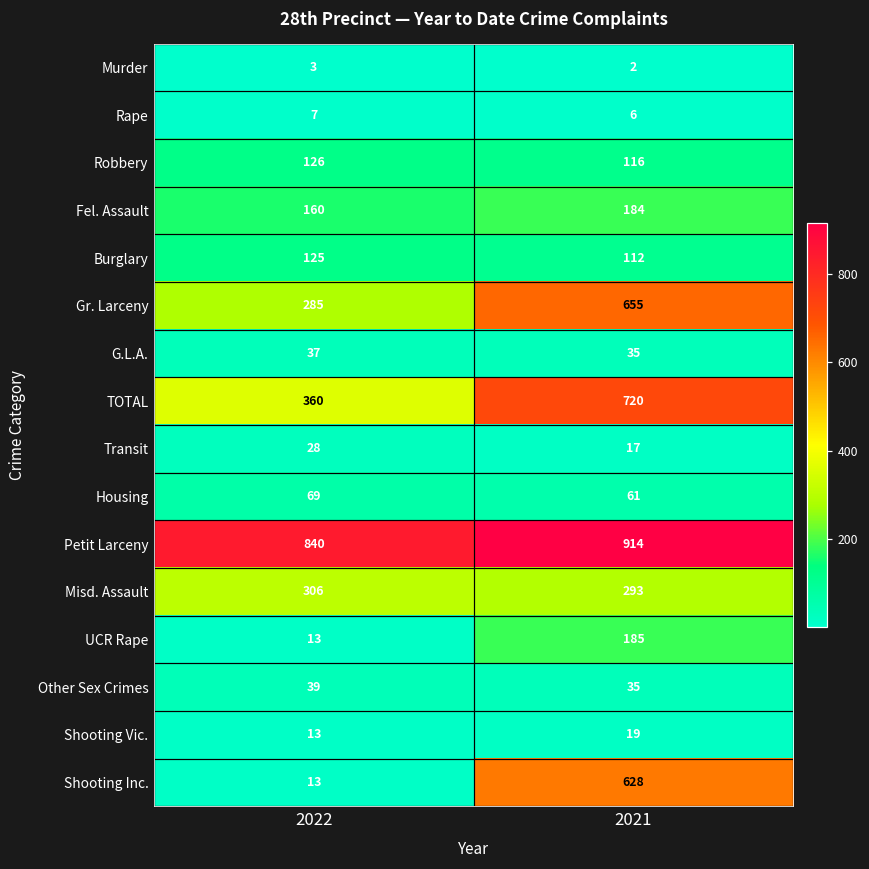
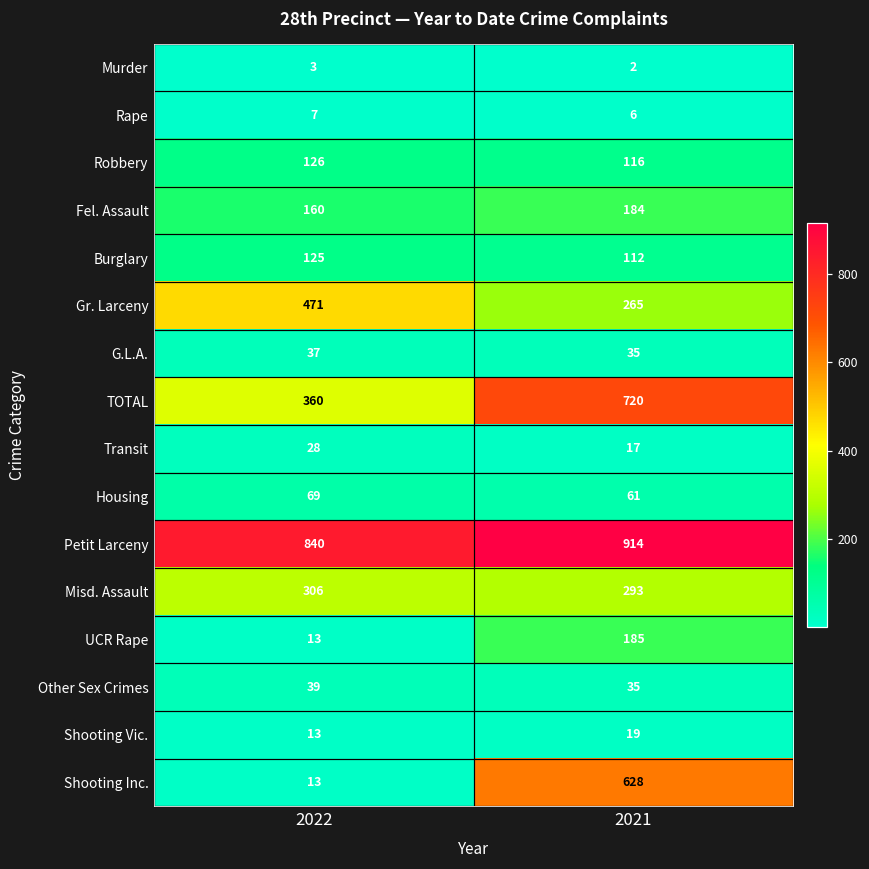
Gr. Larceny, 2022: 285 -> 471
Gr. Larceny, 2021: 655 -> 265
